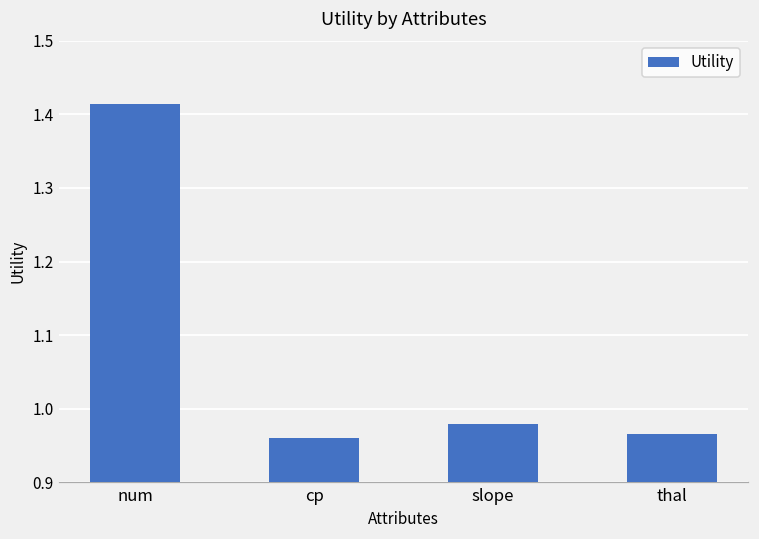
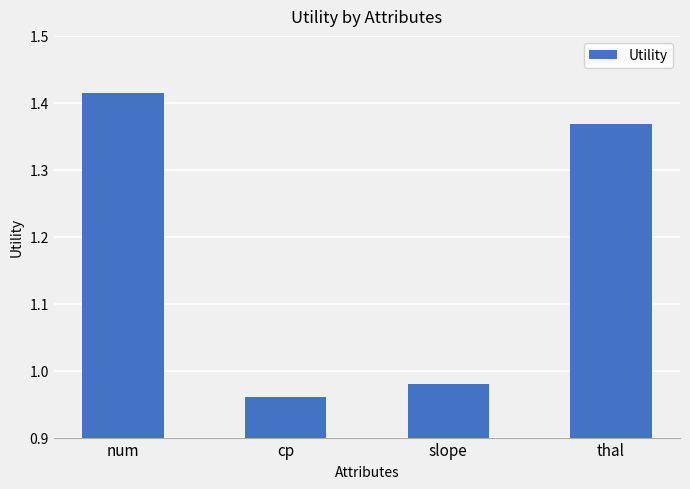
thal: 0.97 -> 1.37
